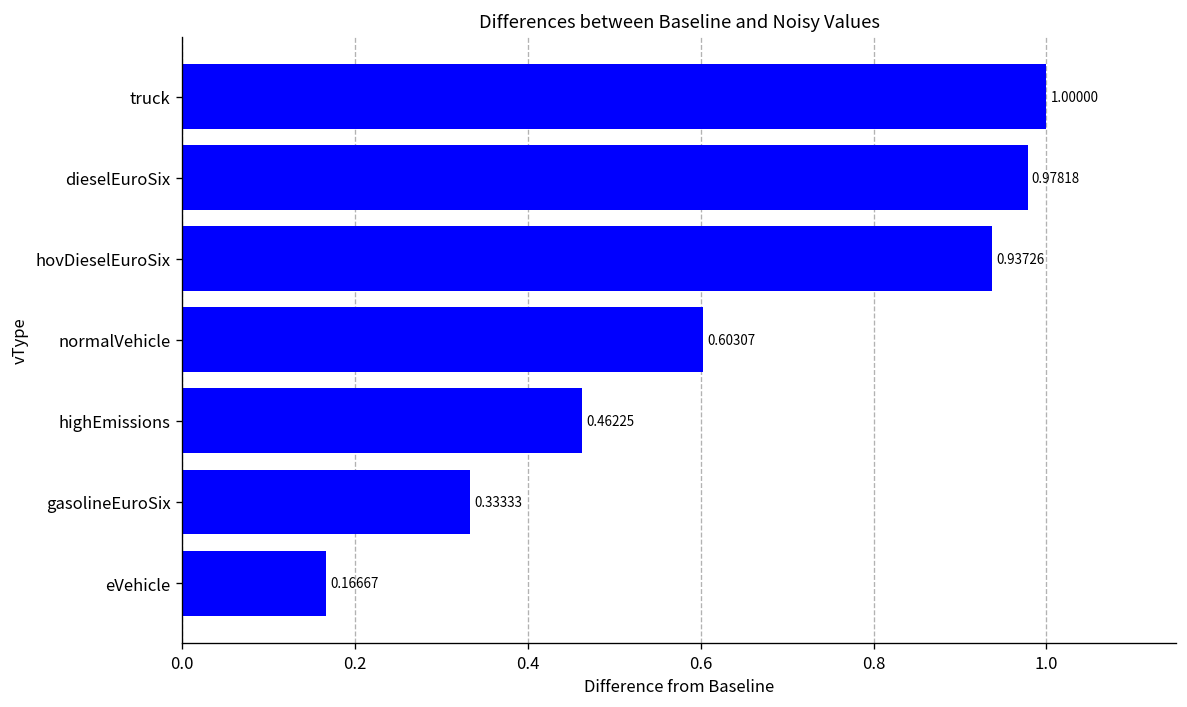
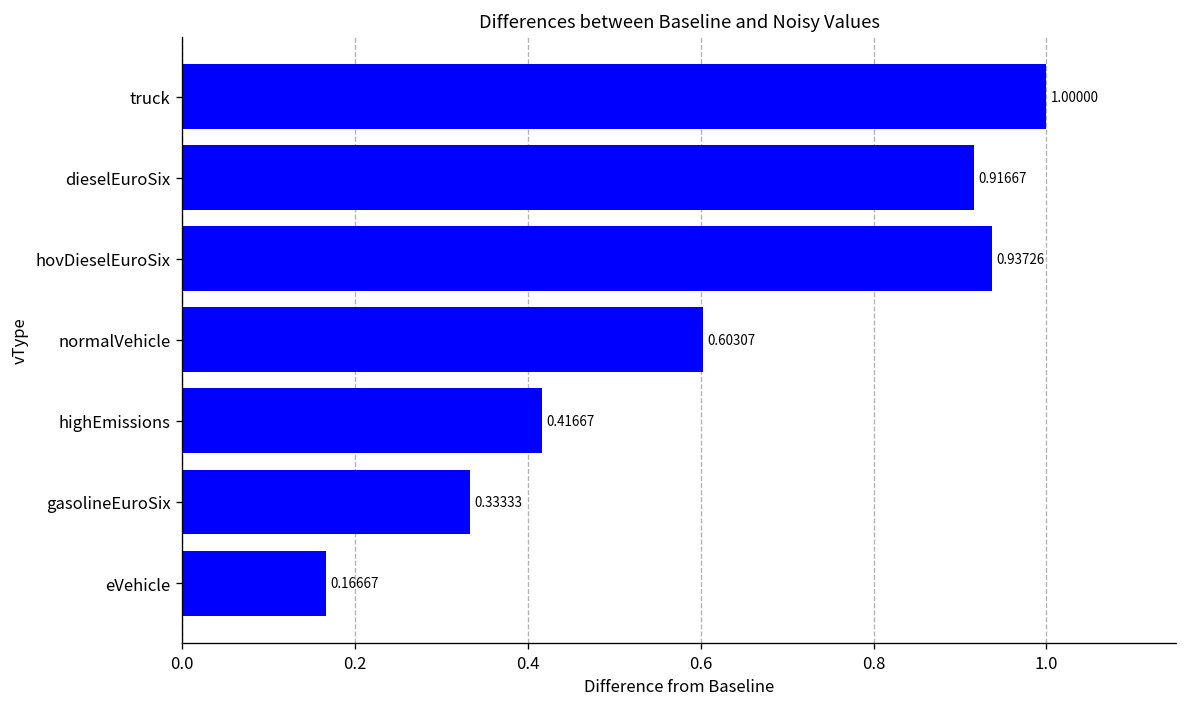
dieselEuroSix: 0.97818 -> 0.91667
highEmissions: 0.46225 -> 0.41667
